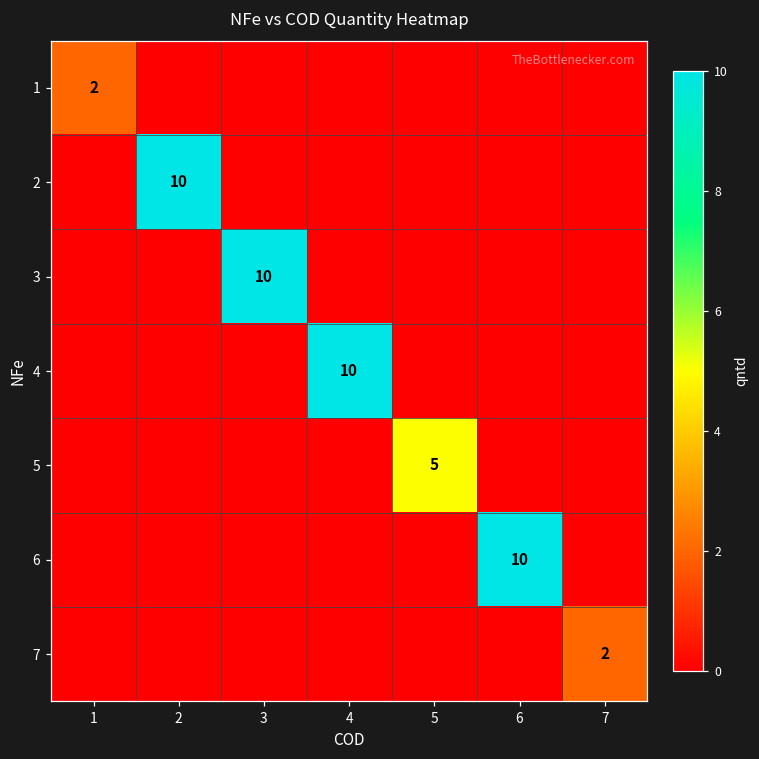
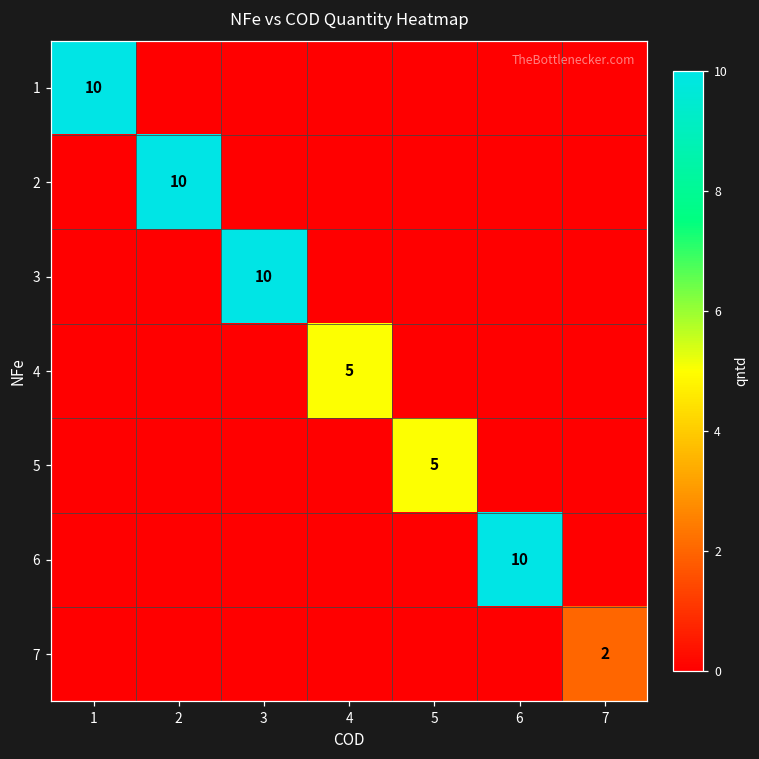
1, 1: 2 -> 10
4, 4: 10 -> 5
